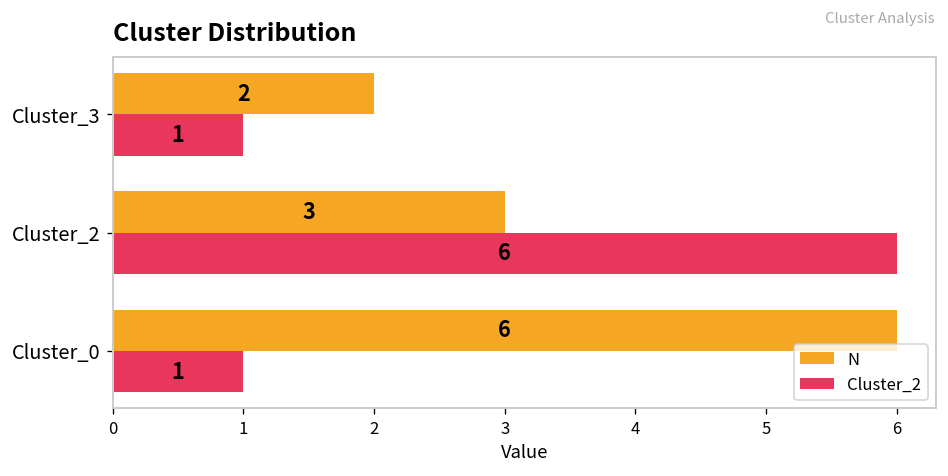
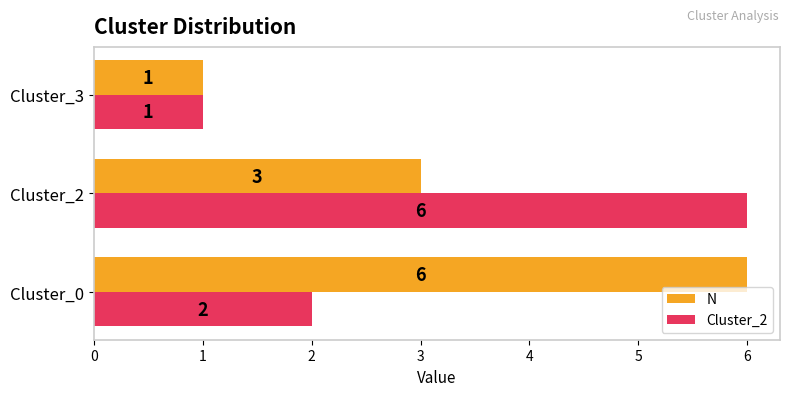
N, Cluster_3: 2 -> 1
Cluster_2, Cluster_0: 1 -> 2
